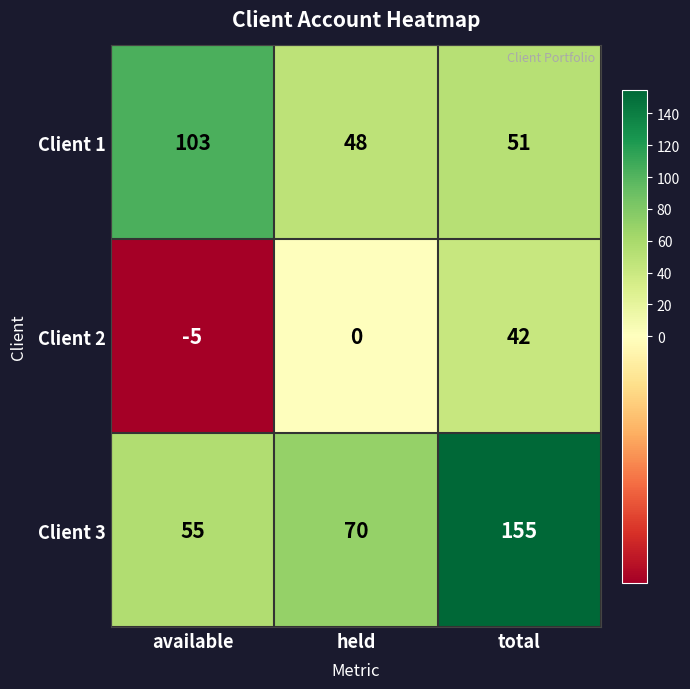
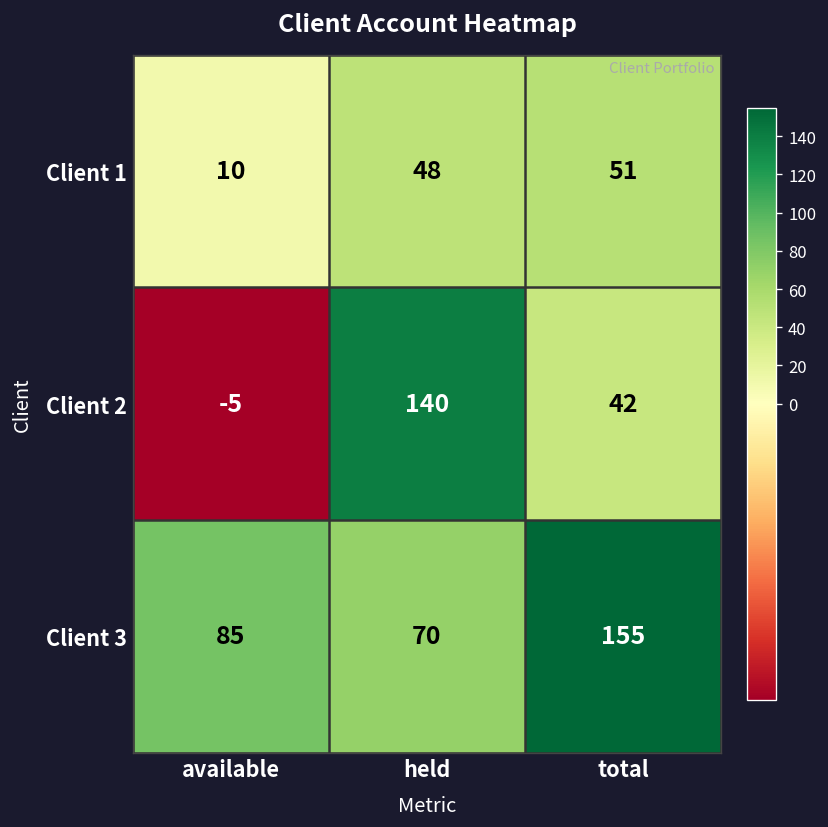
Client 1, available: 103 -> 10
Client 2, held: 0 -> 140
Client 3, available: 55 -> 85
